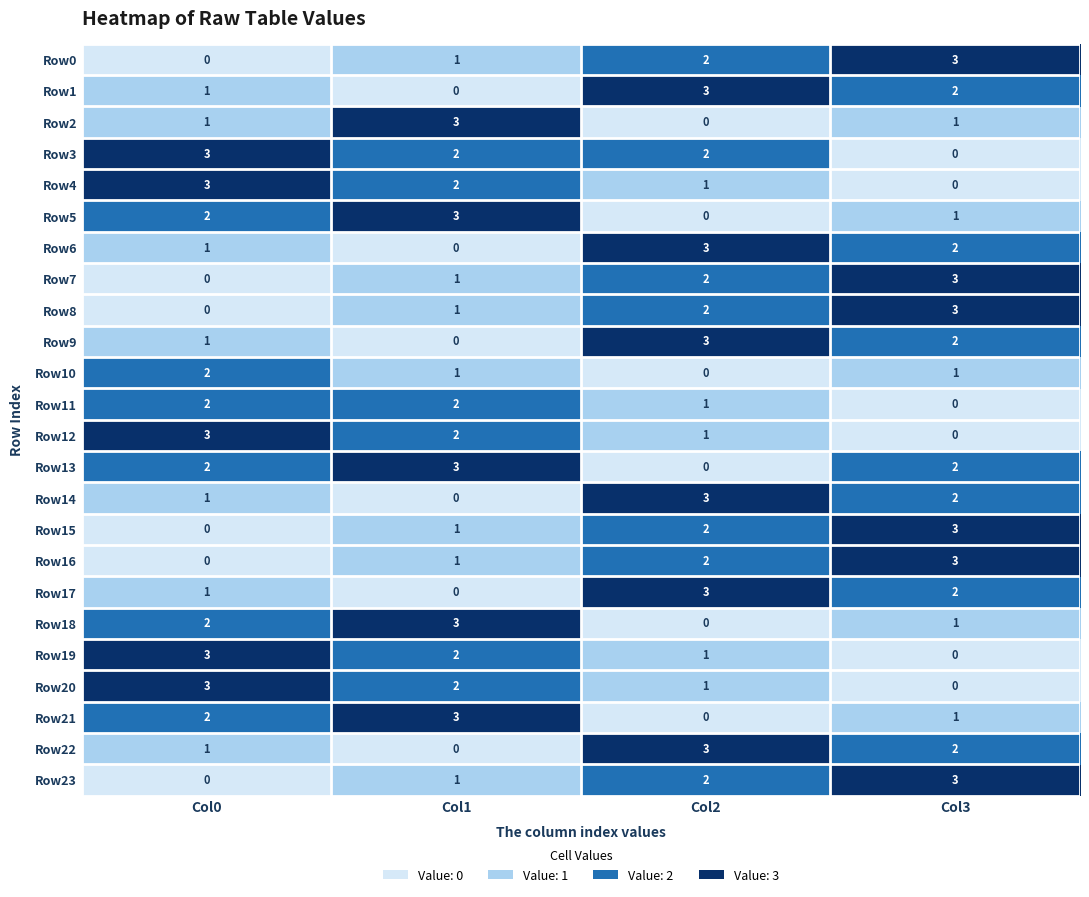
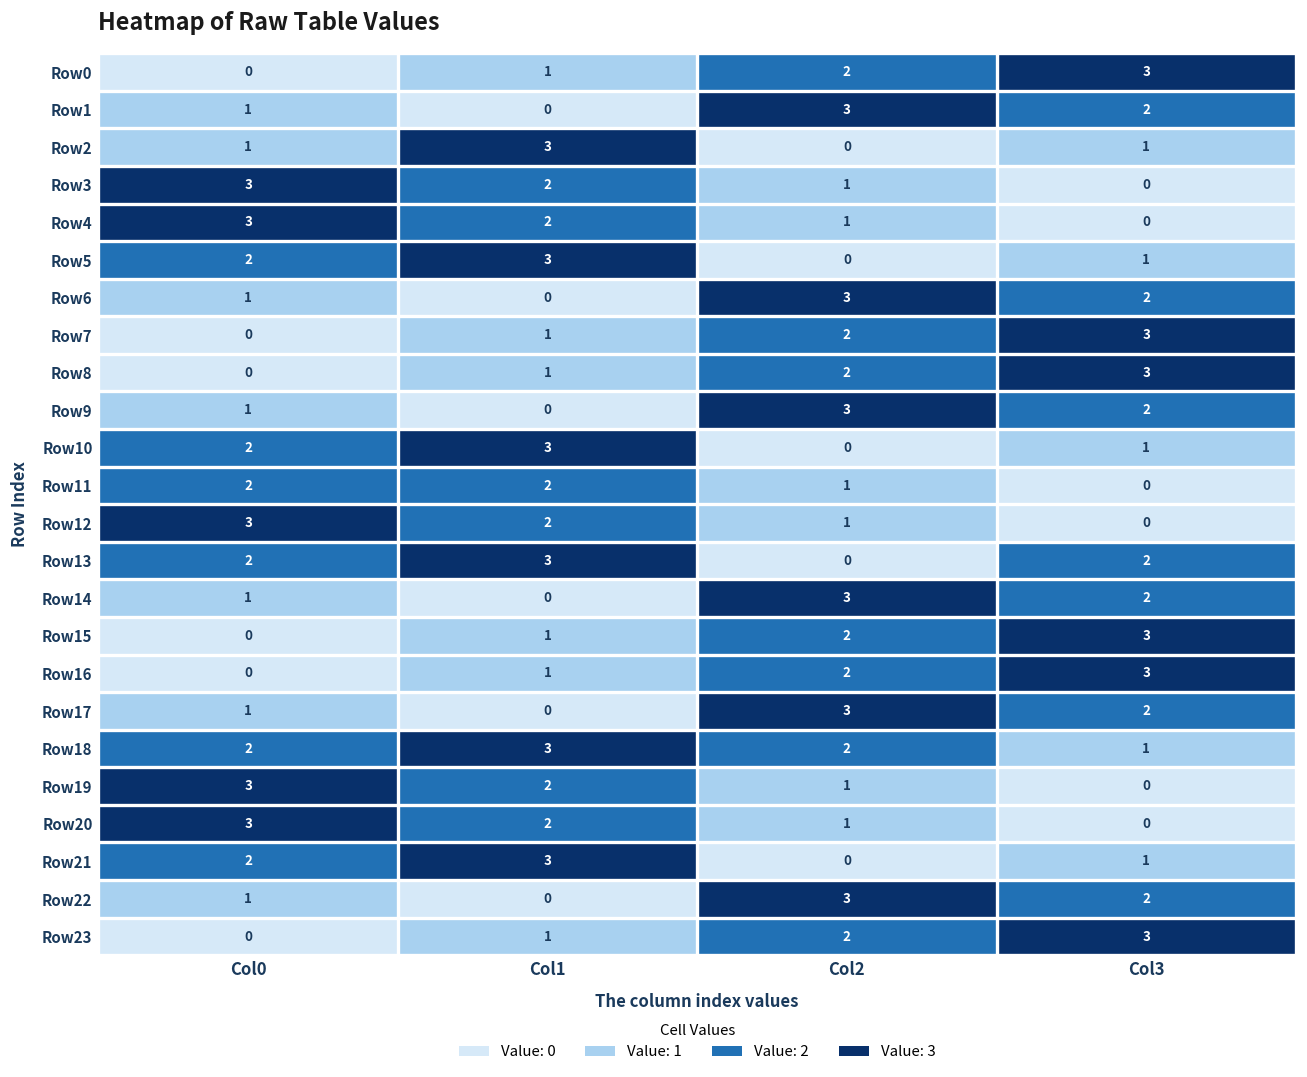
Row3, Col2: 2 -> 1
Row10, Col1: 1 -> 3
Row18, Col2: 0 -> 2
